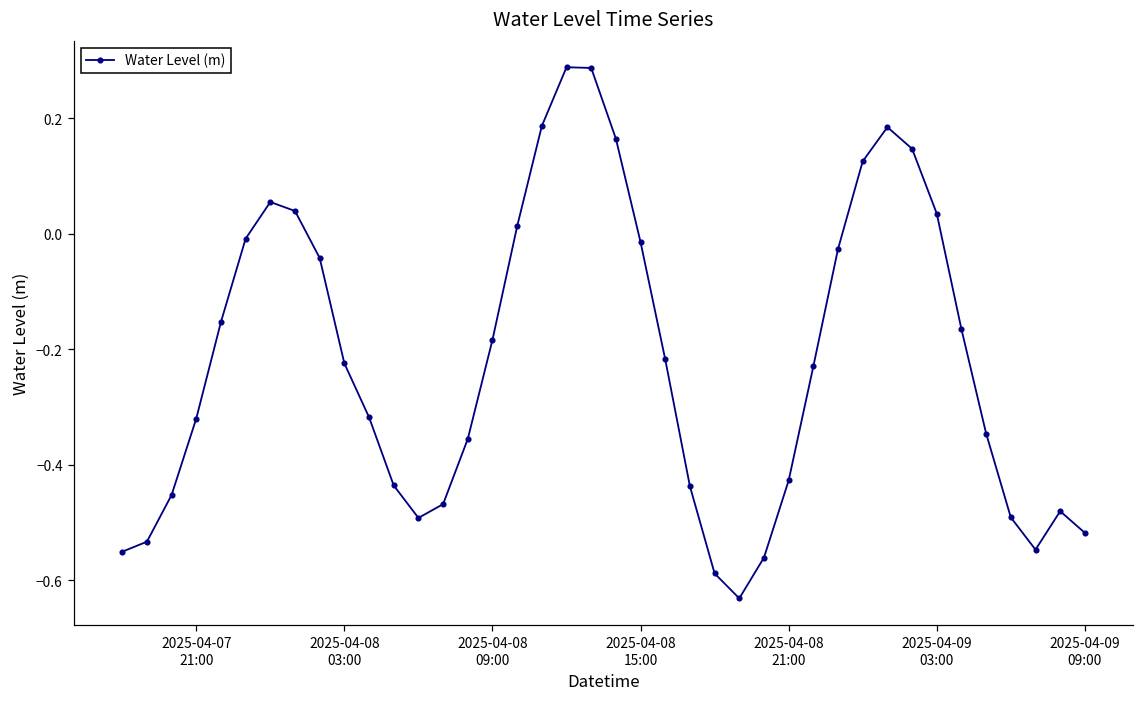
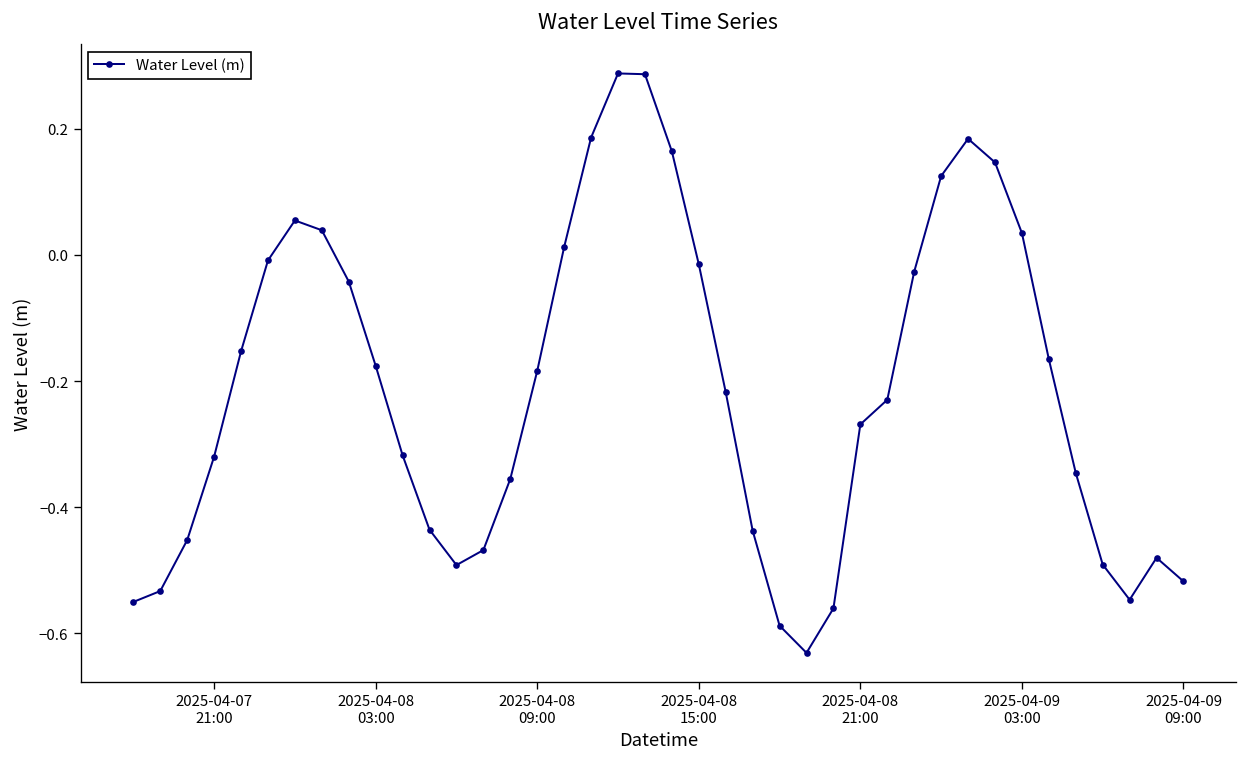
2025-04-08 03:00: -0.22 -> -0.18
2025-04-08 21:00: -0.43 -> -0.27
